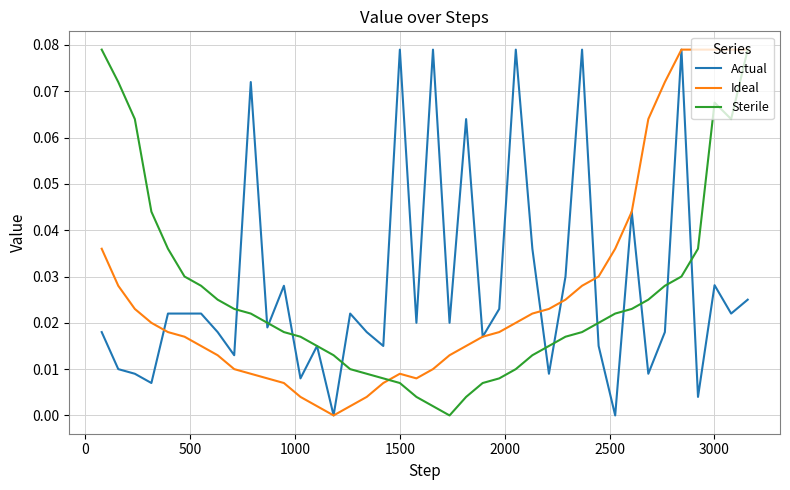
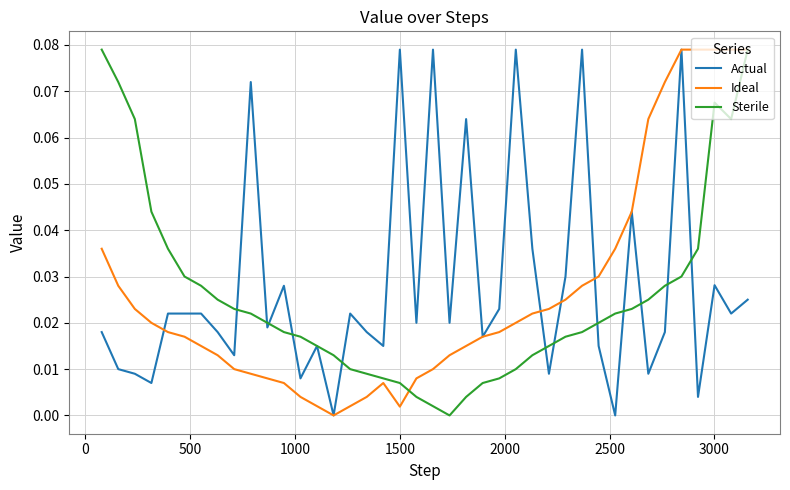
Ideal, 1500: 0.009 -> 0.002
